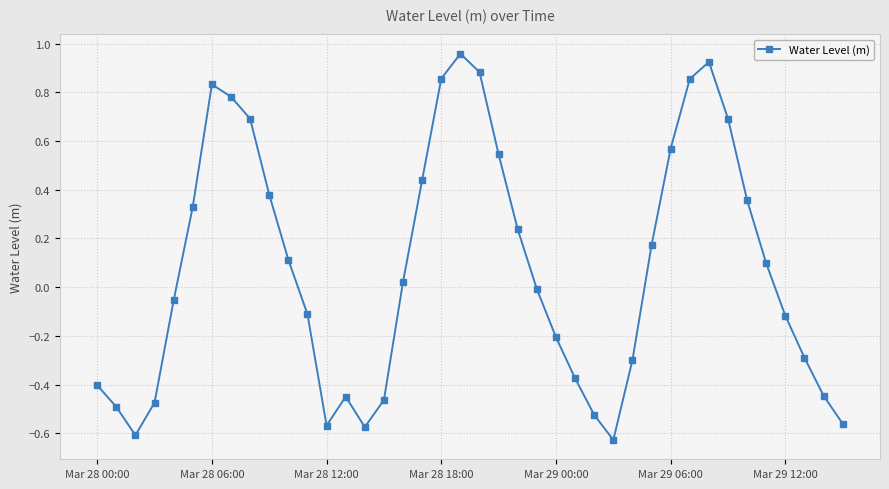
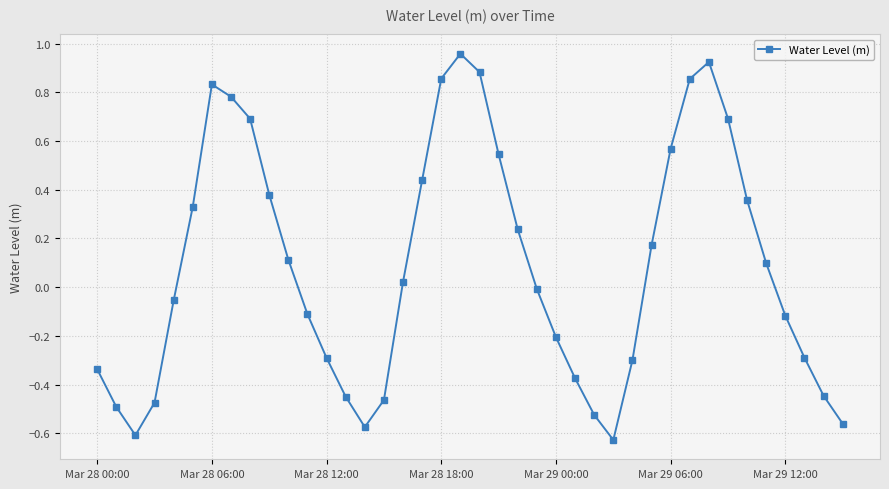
Mar 28 00:00: -0.40 -> -0.34
Mar 28 12:00: -0.57 -> -0.29
